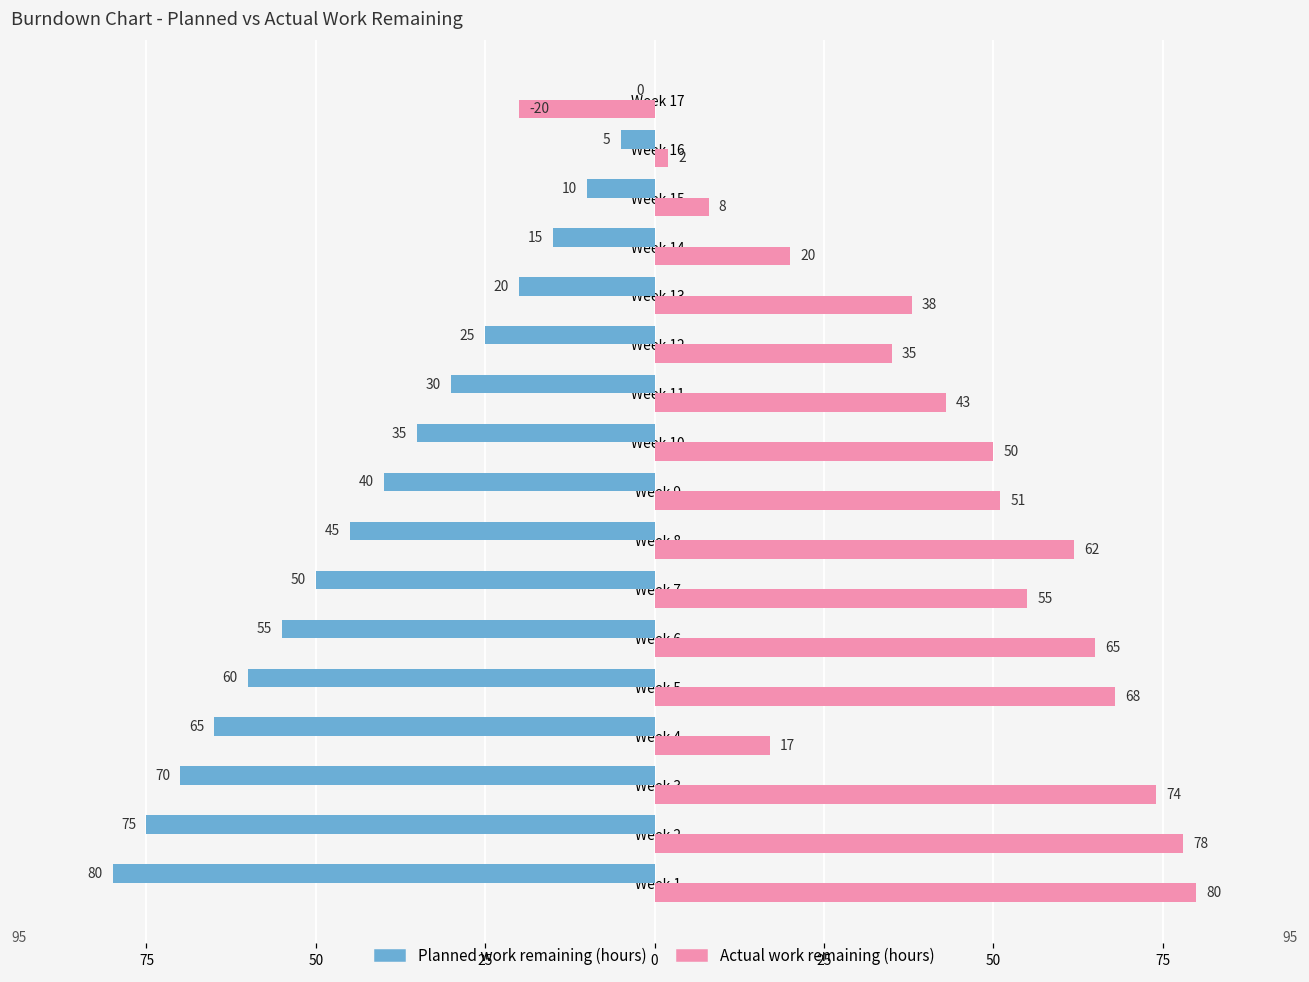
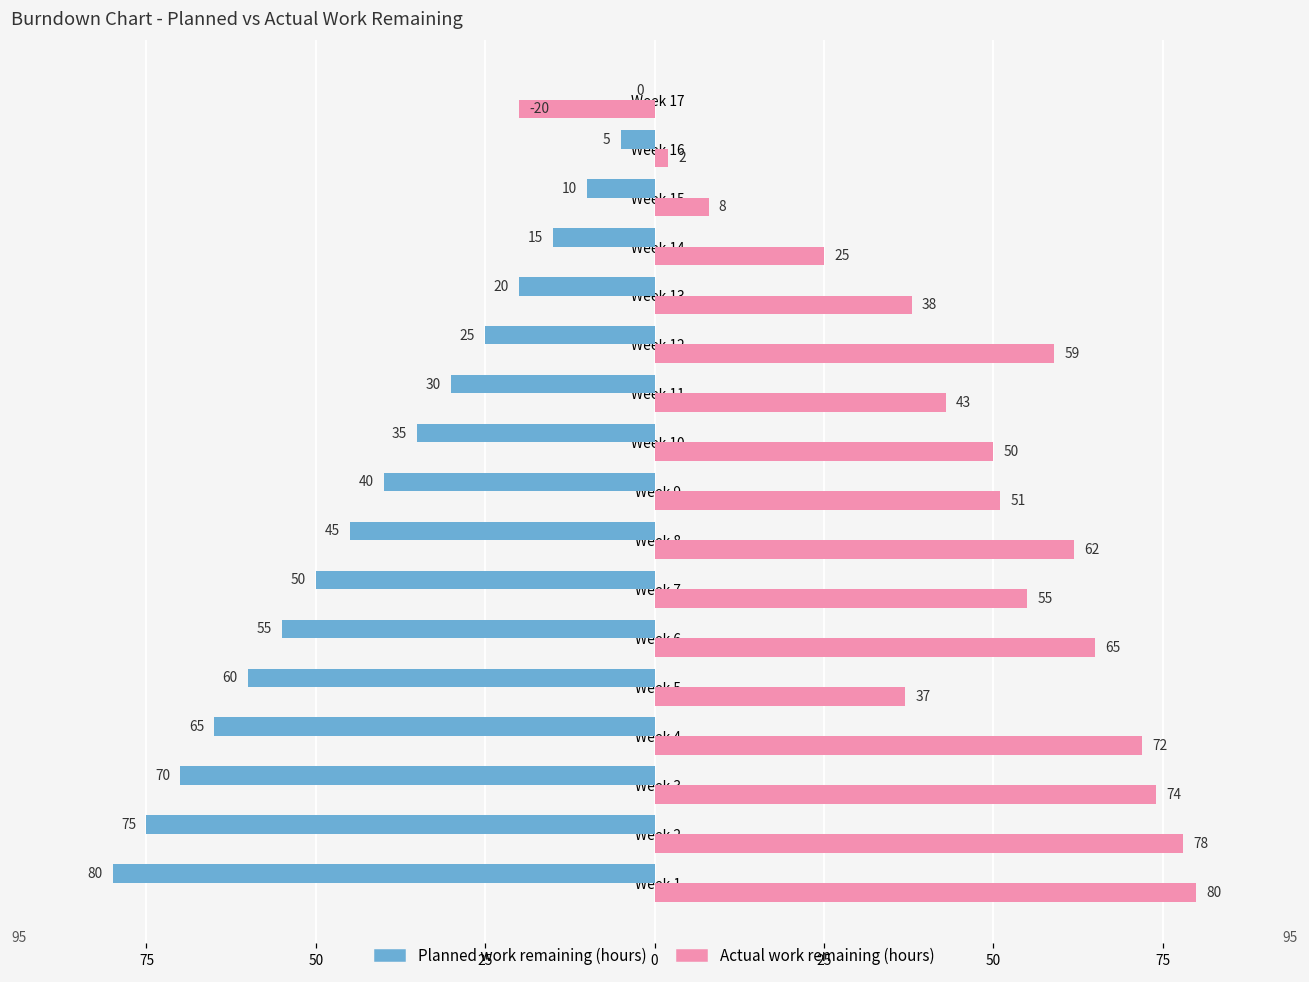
Actual work remaining (hours), Week 14: 20 -> 25
Actual work remaining (hours), Week 12: 35 -> 59
Actual work remaining (hours), Week 5: 68 -> 37
Actual work remaining (hours), Week 4: 17 -> 72
